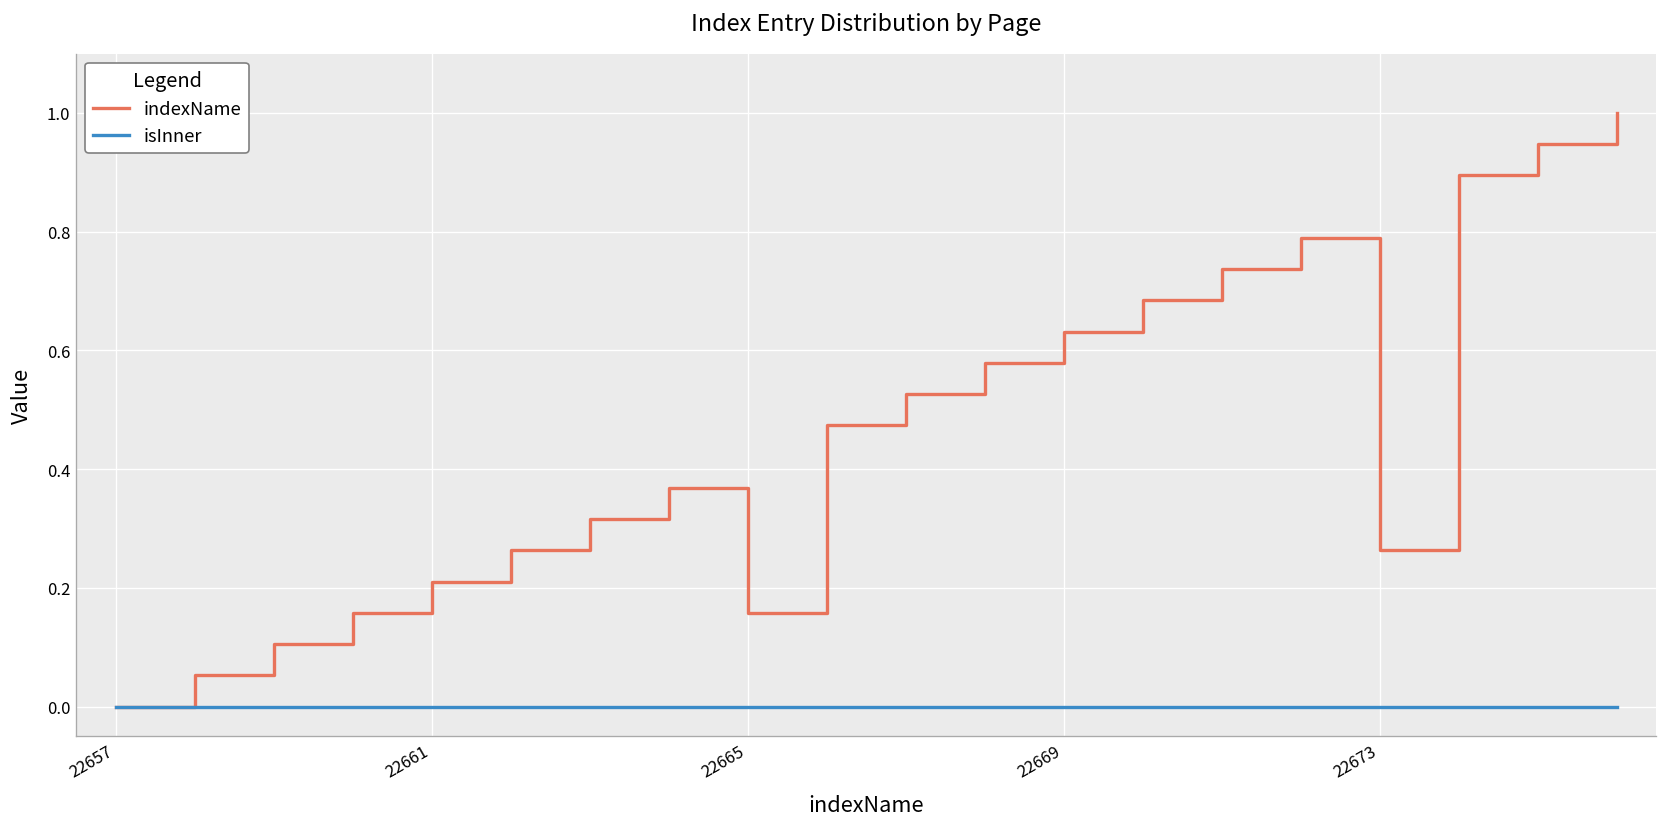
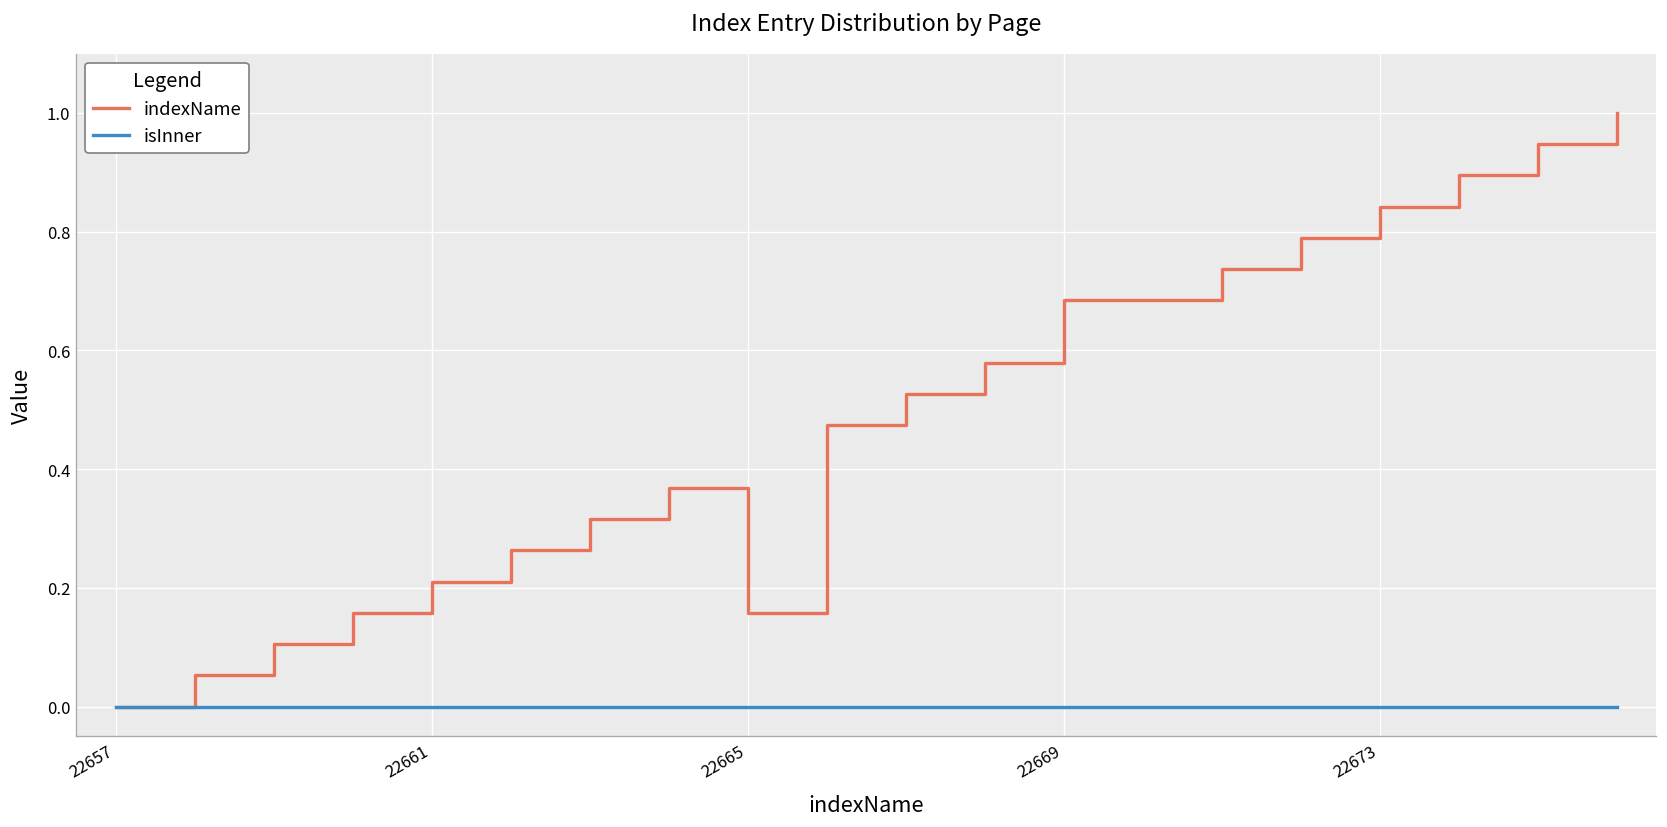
indexName, 22669: 0.63 -> 0.68
indexName, 22673: 0.26 -> 0.84
